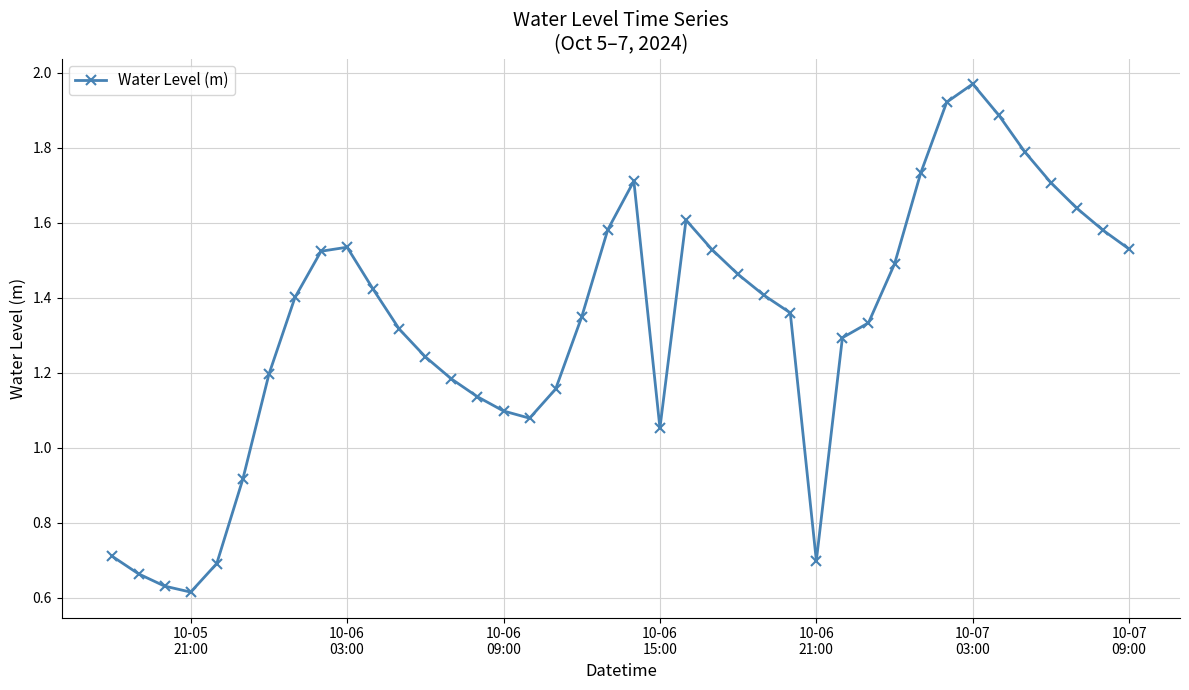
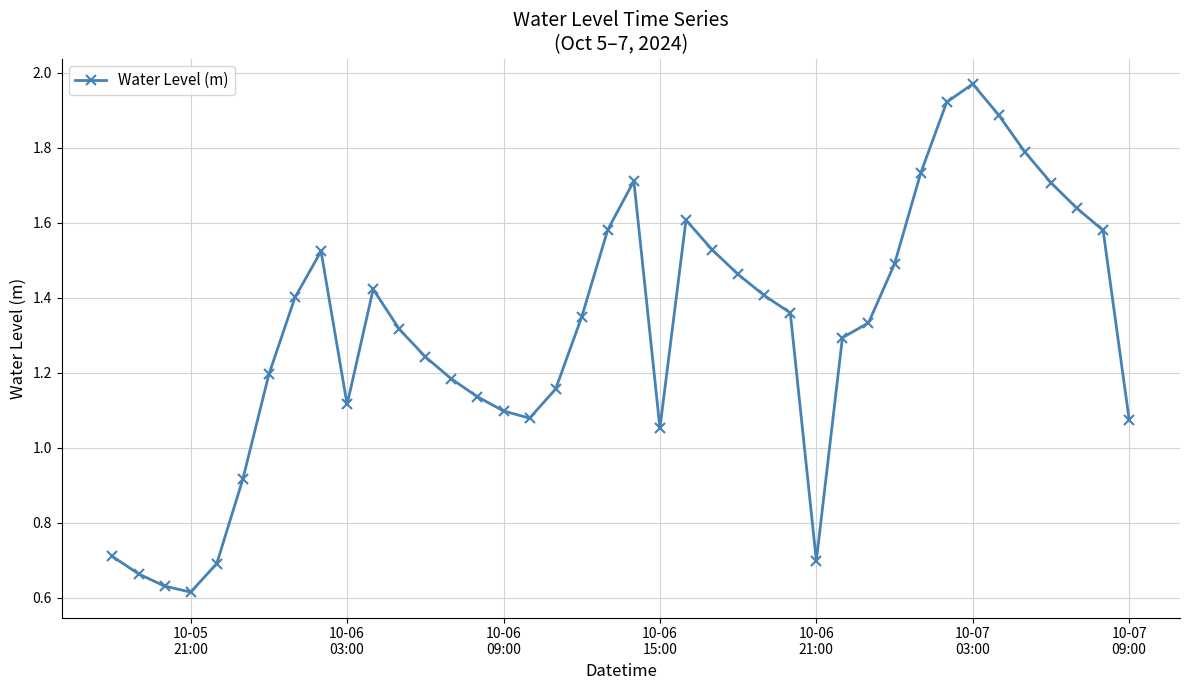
10-06 03:00: 1.53 -> 1.12
10-07 09:00: 1.53 -> 1.07
